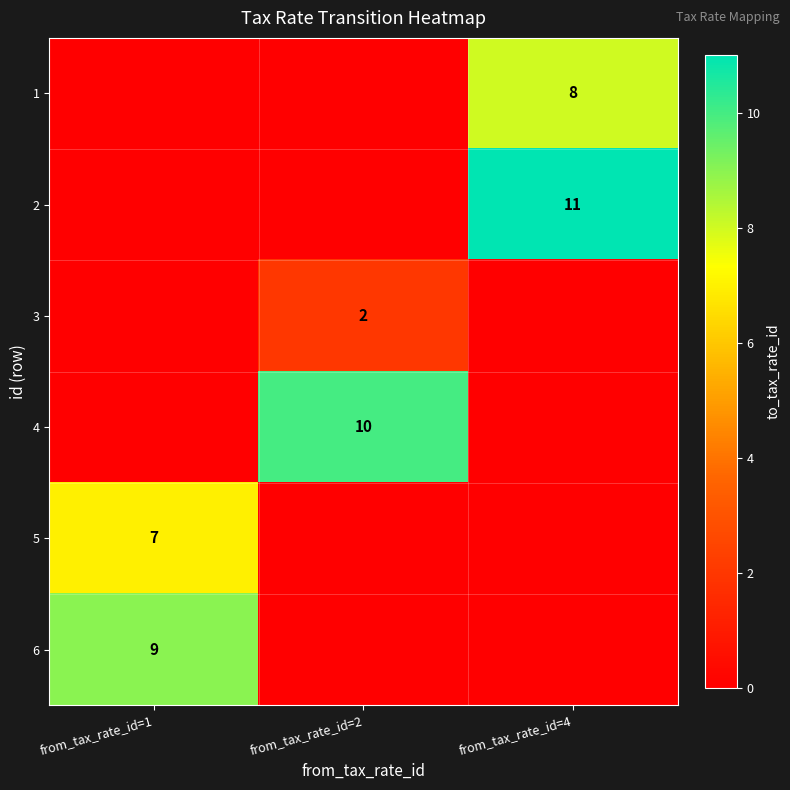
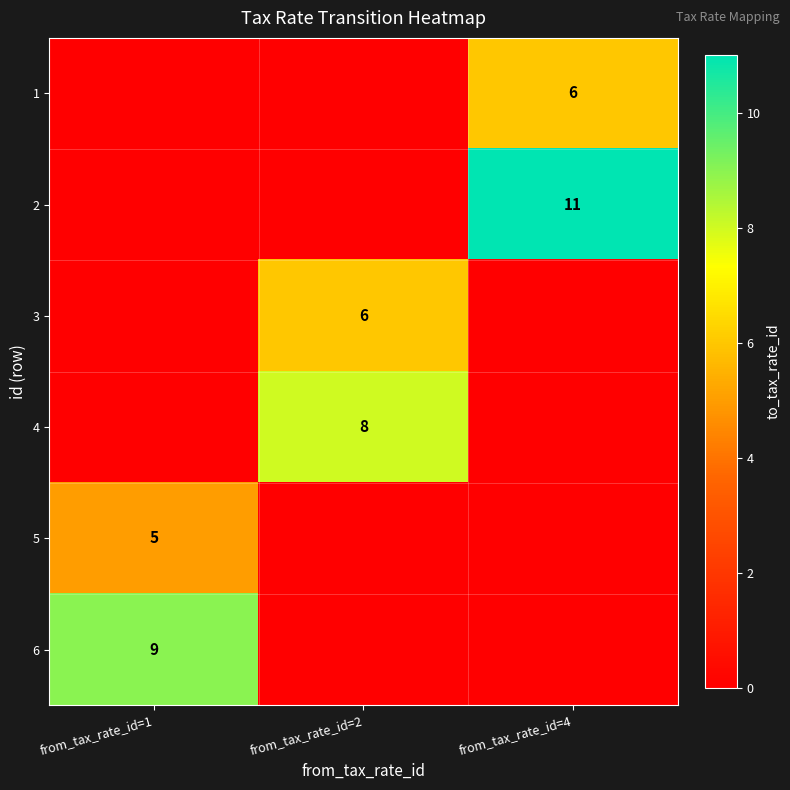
1, from_tax_rate_id=4: 8 -> 6
3, from_tax_rate_id=2: 2 -> 6
4, from_tax_rate_id=2: 10 -> 8
5, from_tax_rate_id=1: 7 -> 5
